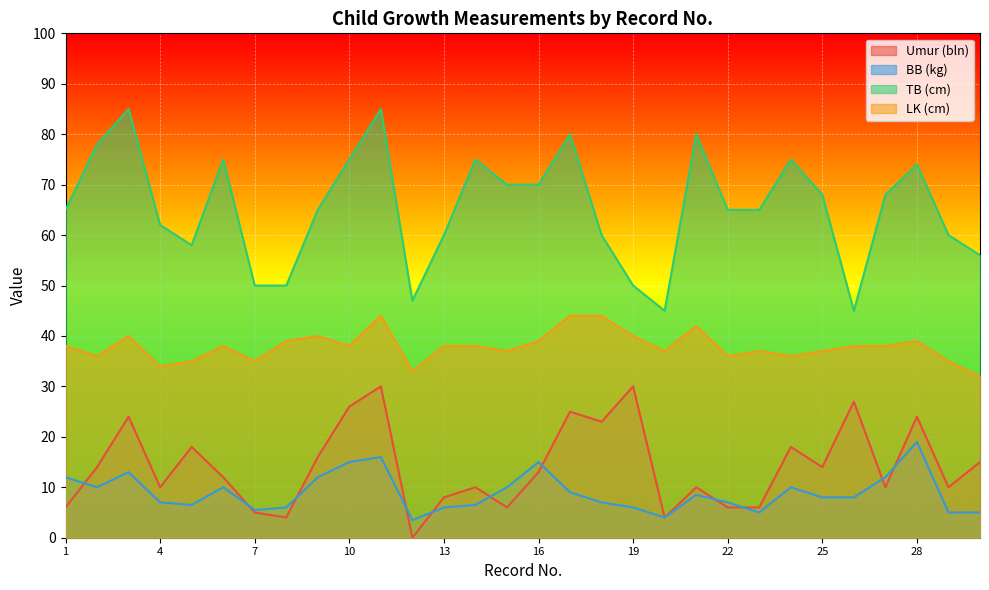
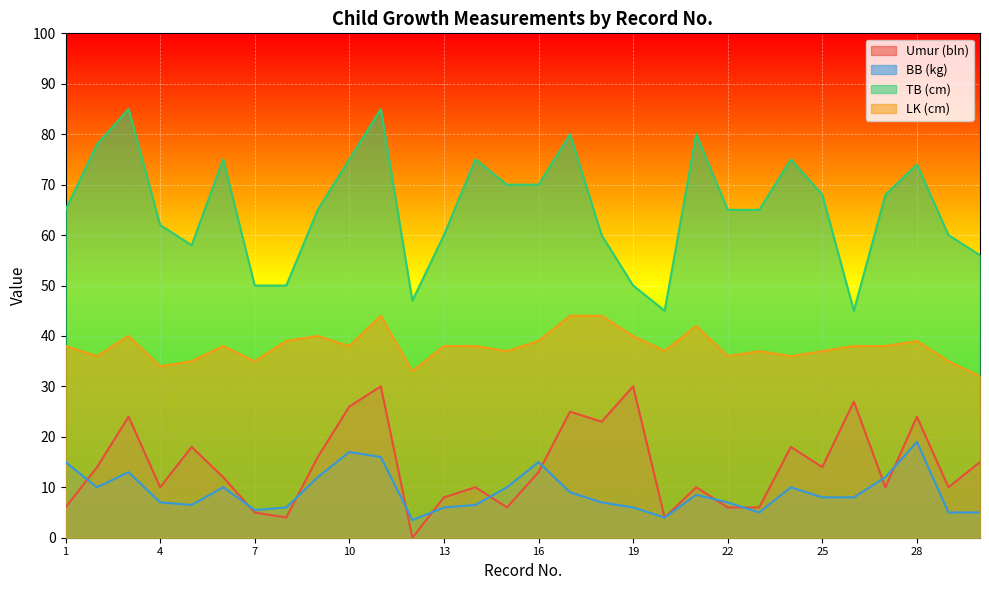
BB (kg), 1: 12 -> 15
BB (kg), 10: 15 -> 17
